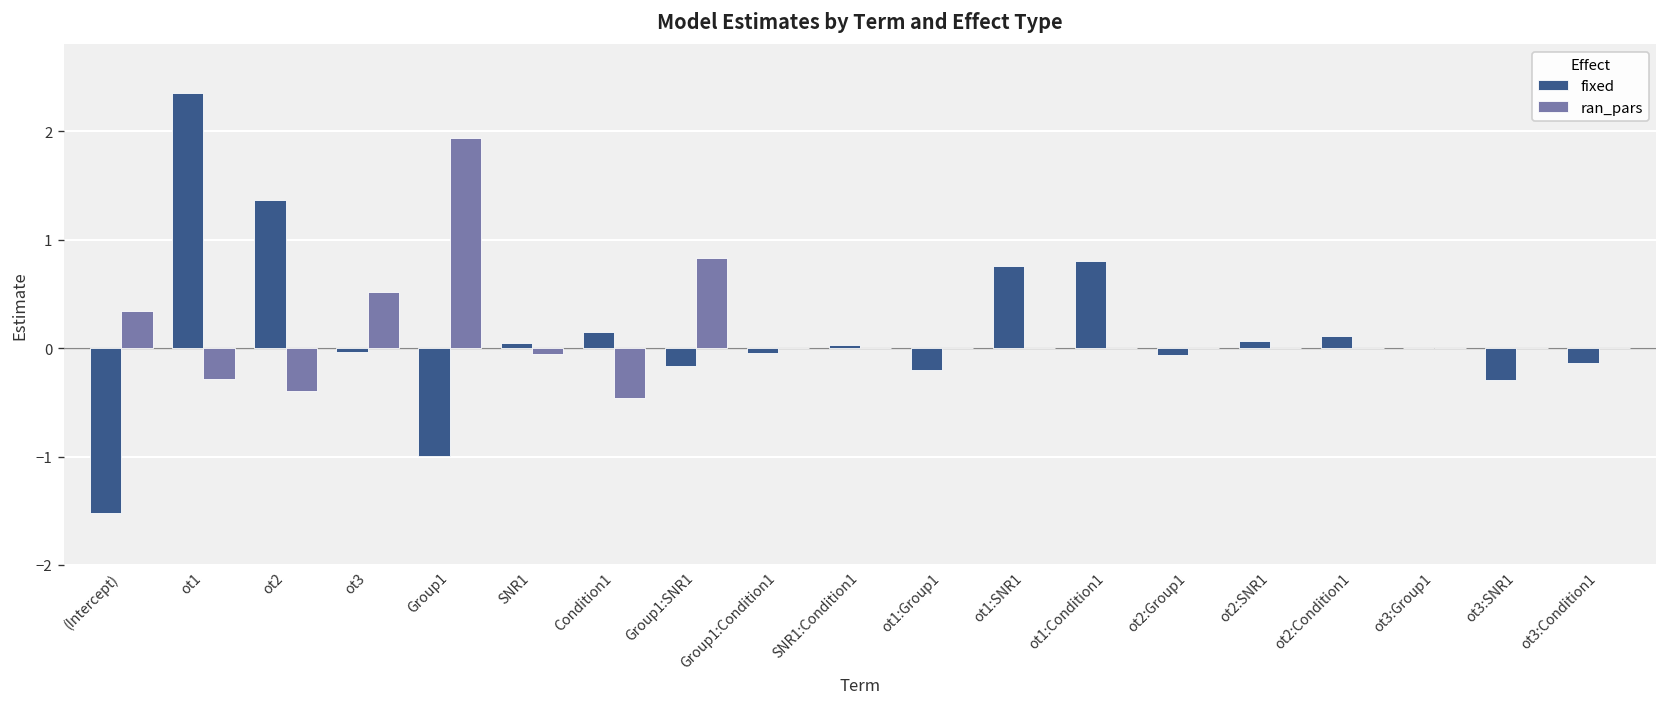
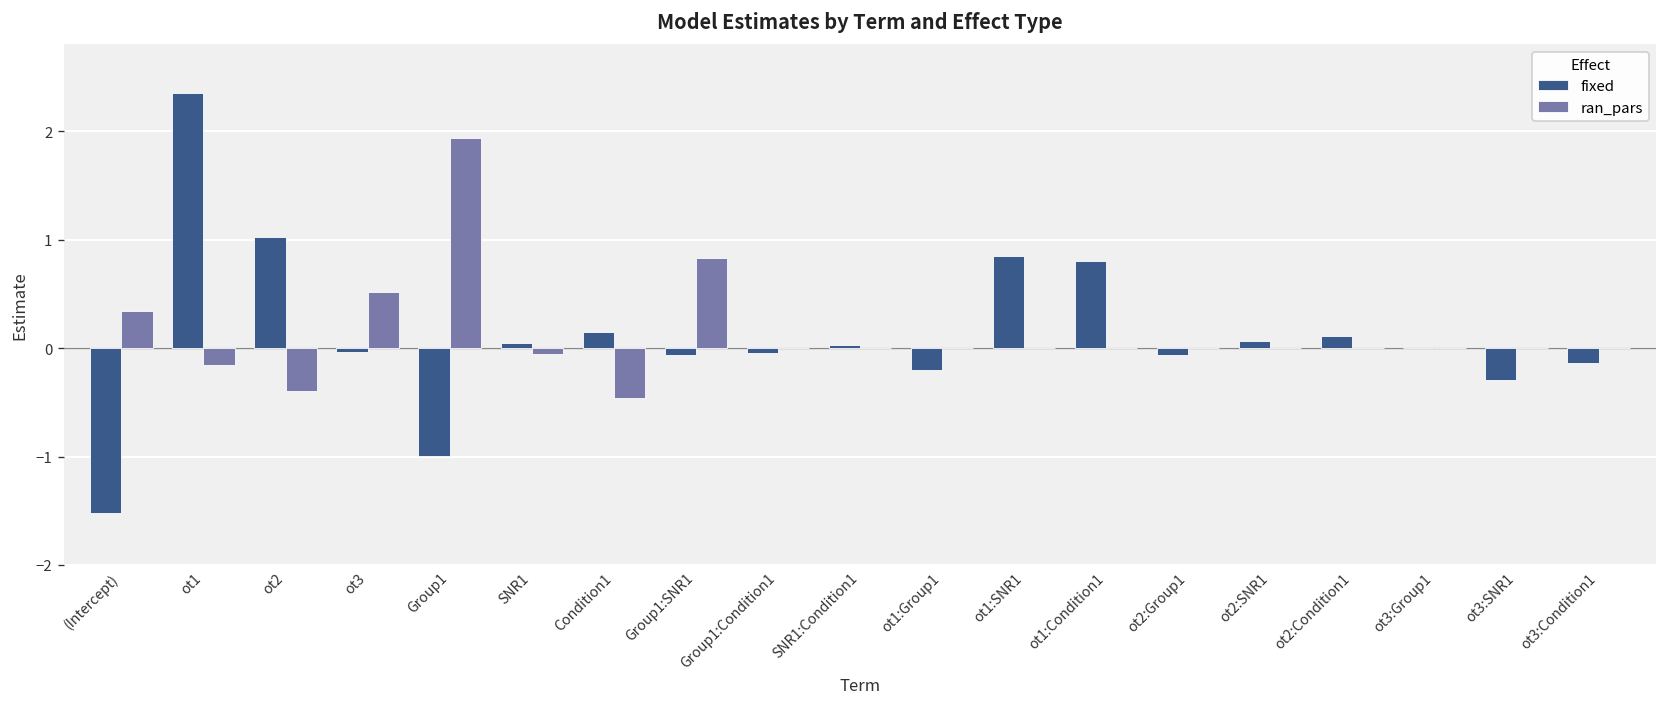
ran_pars, ot1: -0.3 -> -0.2
fixed, ot2: 1.4 -> 1.0
fixed, Group1:SNR1: -0.2 -> -0.1
fixed, ot1:SNR1: 0.75 -> 0.85
